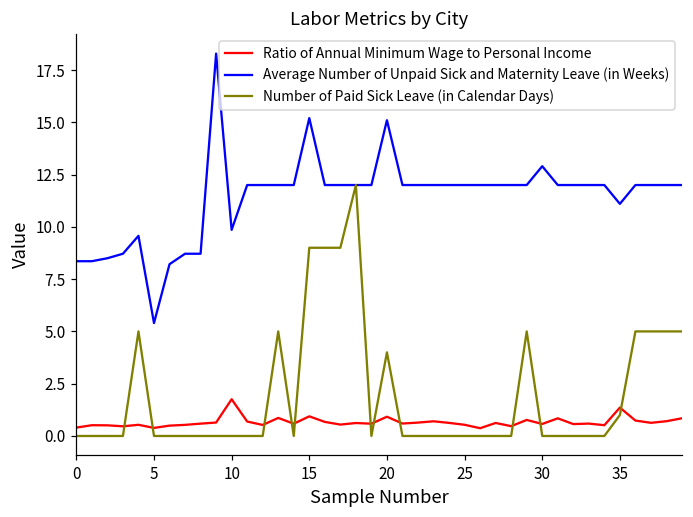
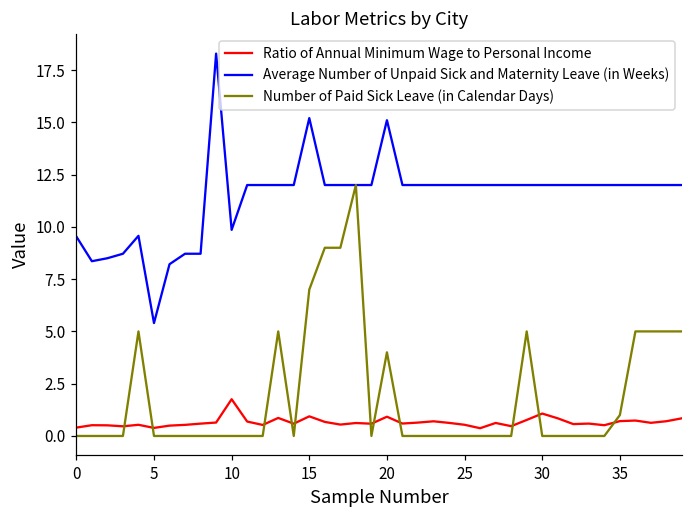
Average Number of Unpaid Sick and Maternity Leave (in Weeks), 0: 8.4 -> 9.5
Number of Paid Sick Leave (in Calendar Days), 15: 9 -> 7
Ratio of Annual Minimum Wage to Personal Income, 30: 0.6 -> 1.1
Average Number of Unpaid Sick and Maternity Leave (in Weeks), 30: 12.9 -> 12.0
Ratio of Annual Minimum Wage to Personal Income, 35: 1.4 -> 0.7
Average Number of Unpaid Sick and Maternity Leave (in Weeks), 35: 11.1 -> 12.0
